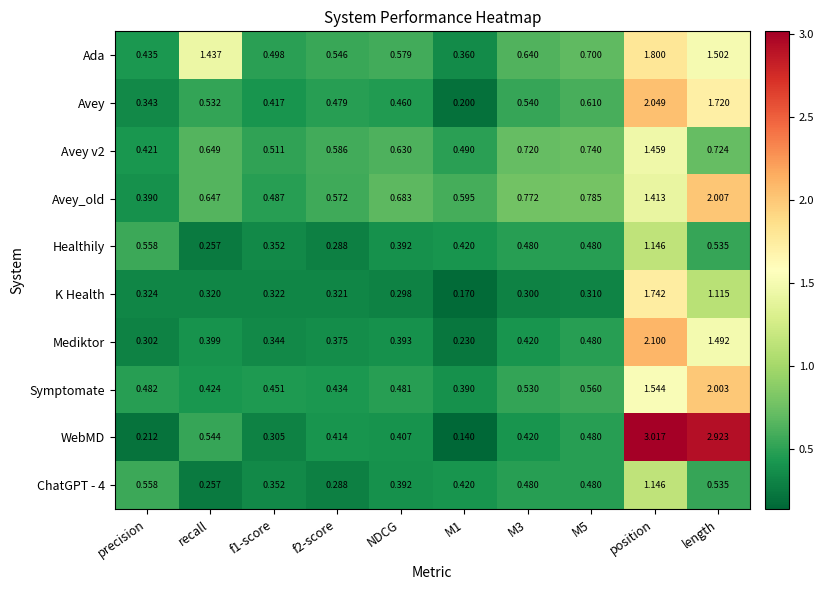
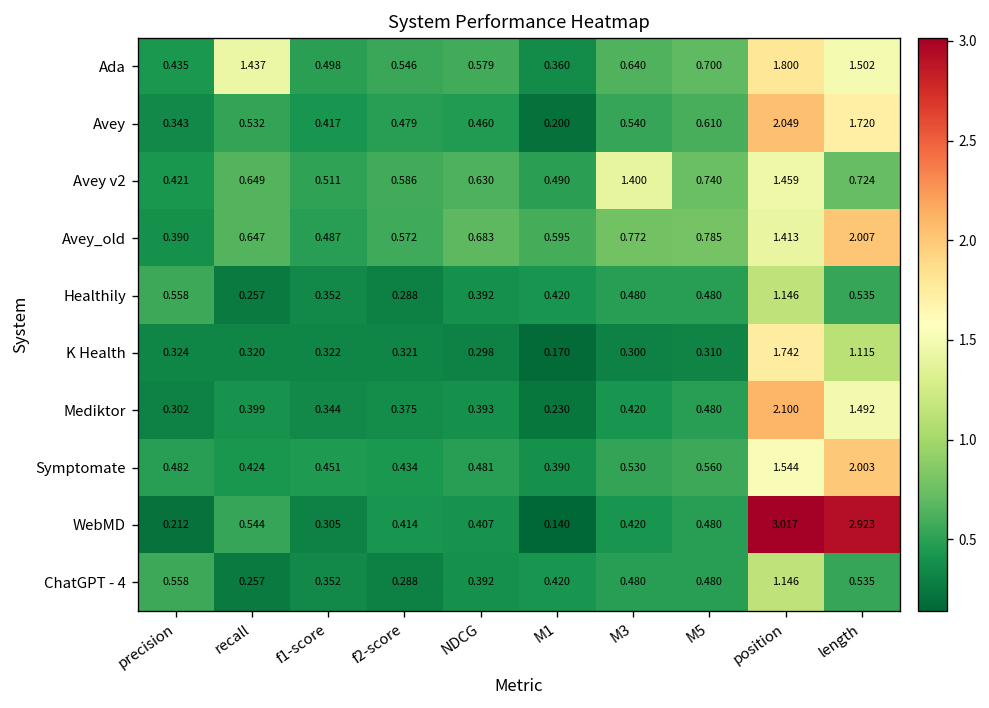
Avey v2, M3: 0.720 -> 1.400
